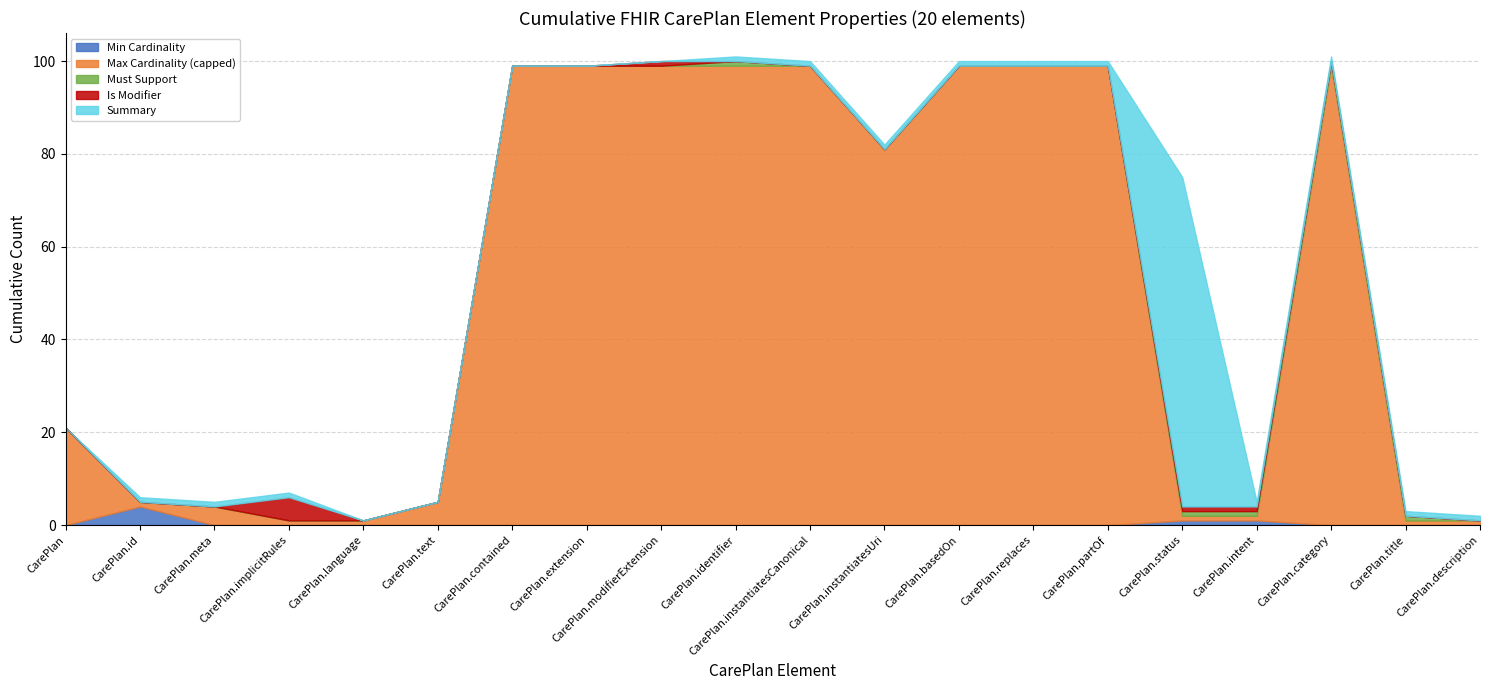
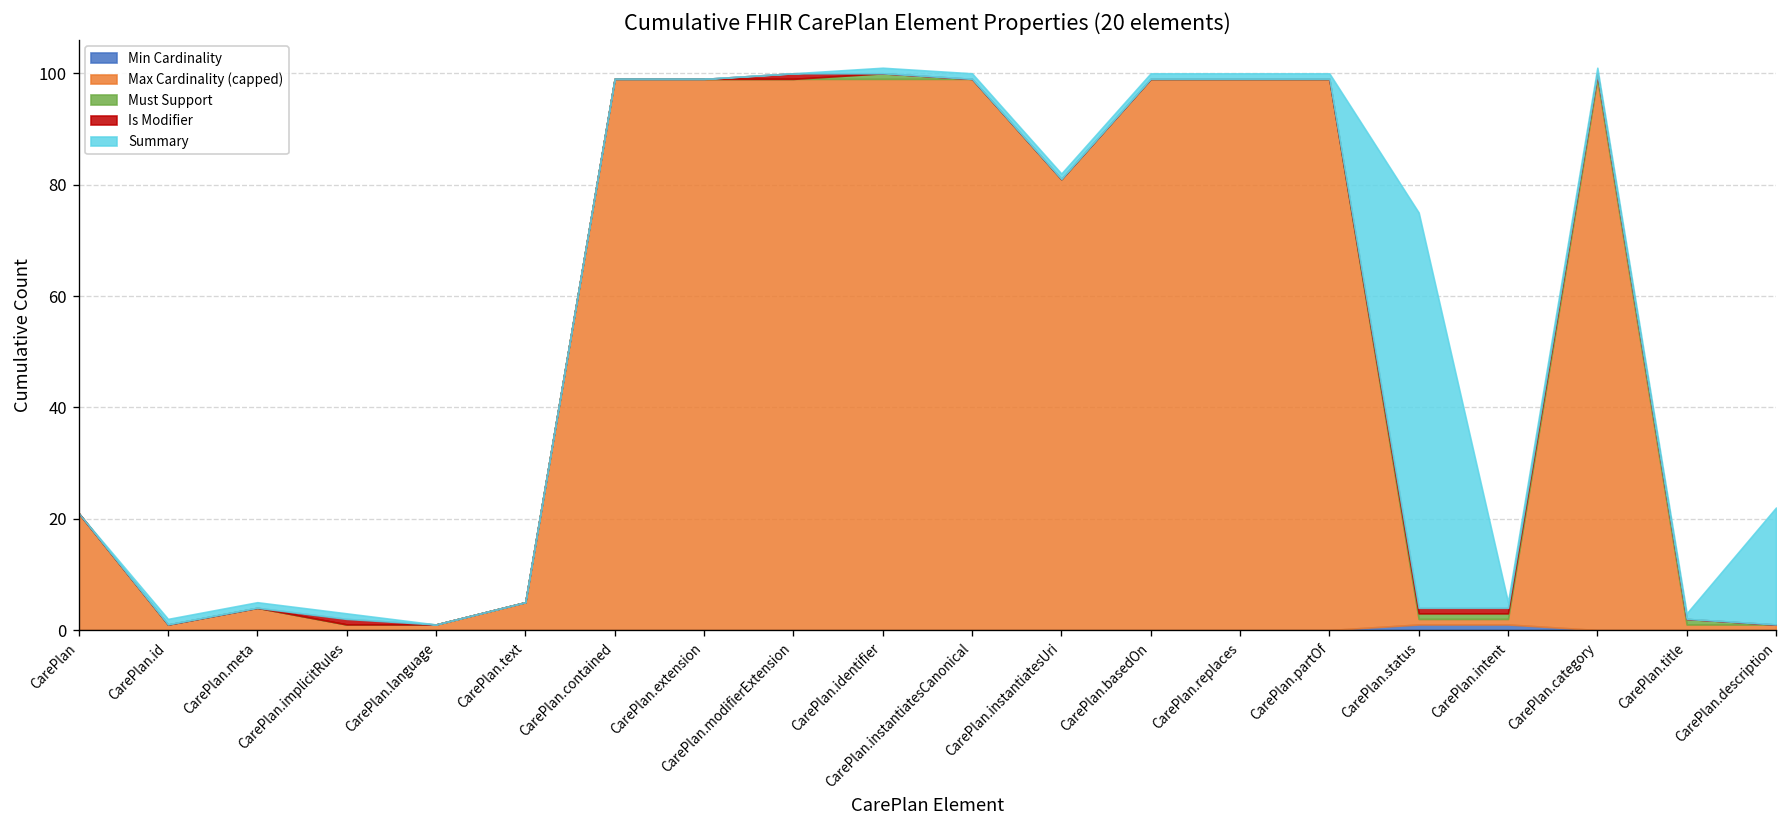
Min Cardinality, CarePlan.id: 4 -> 0
Is Modifier, CarePlan.implicitRules: 5 -> 1
Summary, CarePlan.description: 1 -> 21
